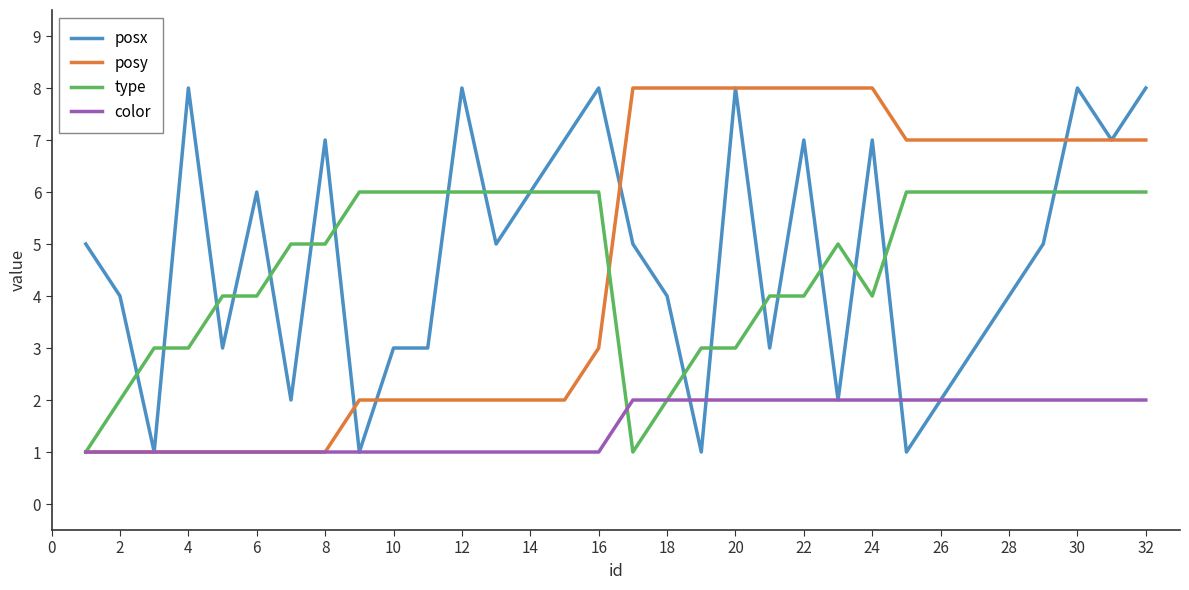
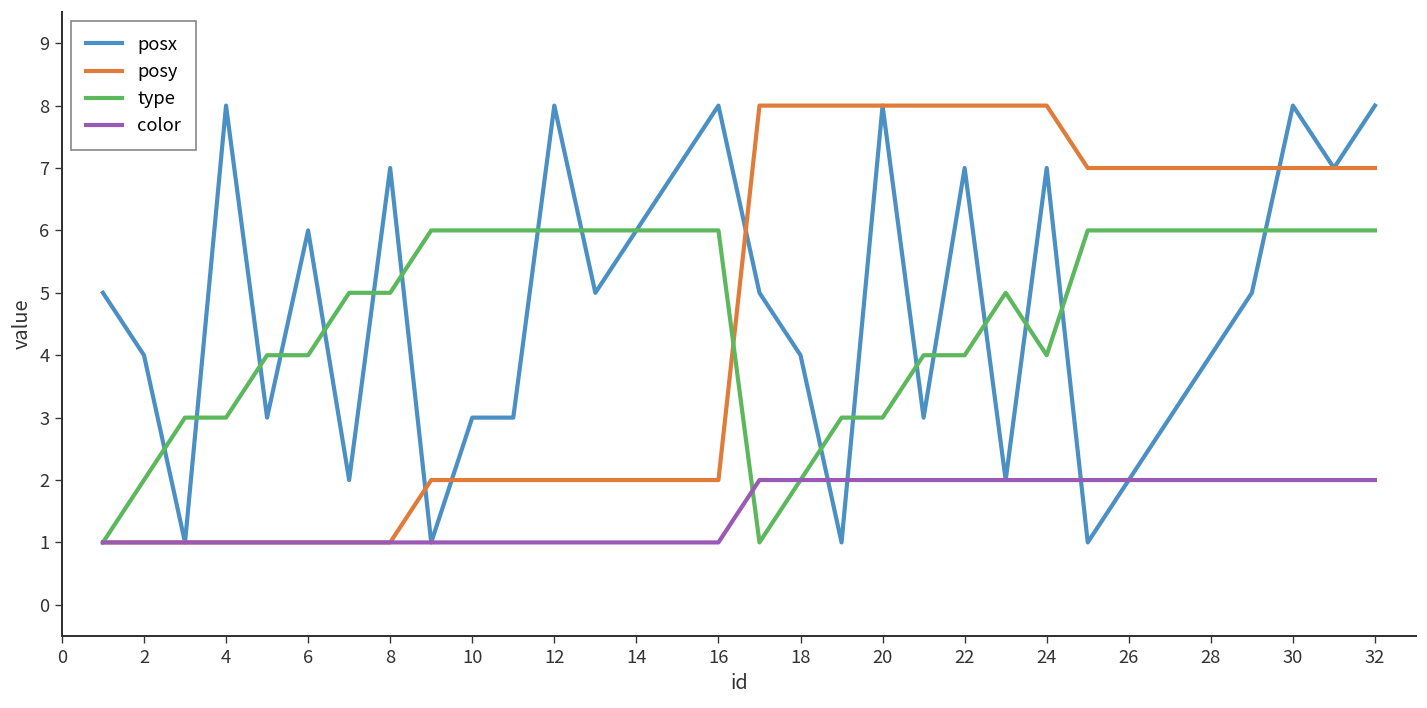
posy, 16: 3 -> 2
